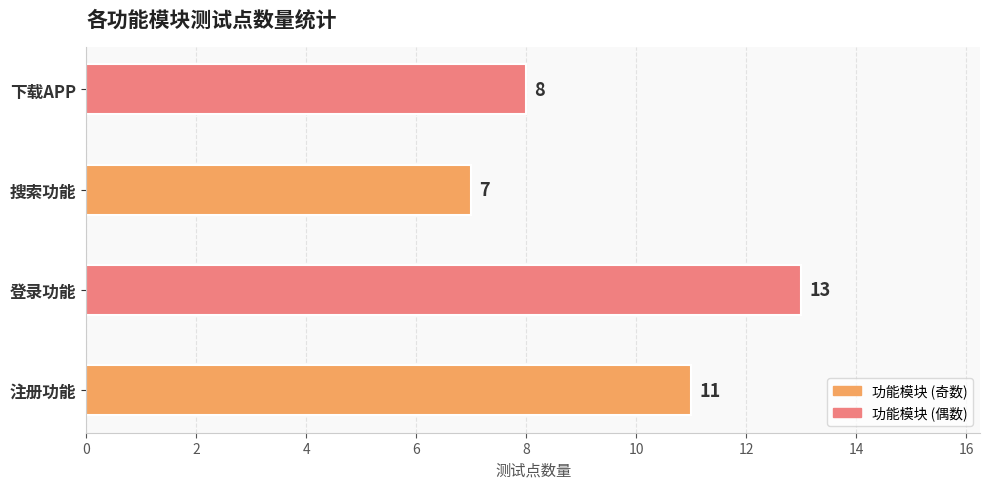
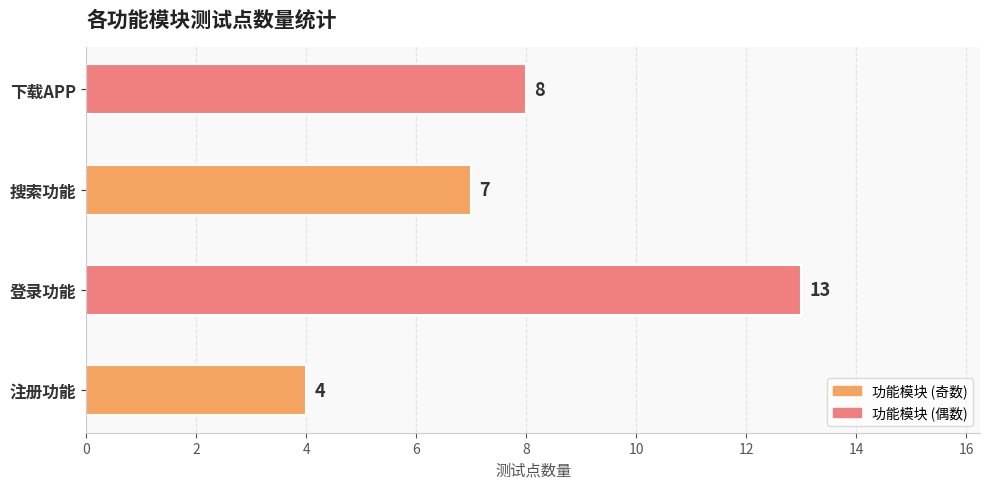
注册功能: 11 -> 4
